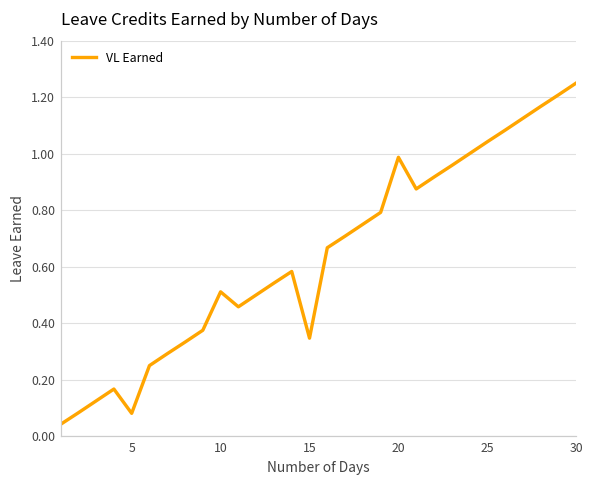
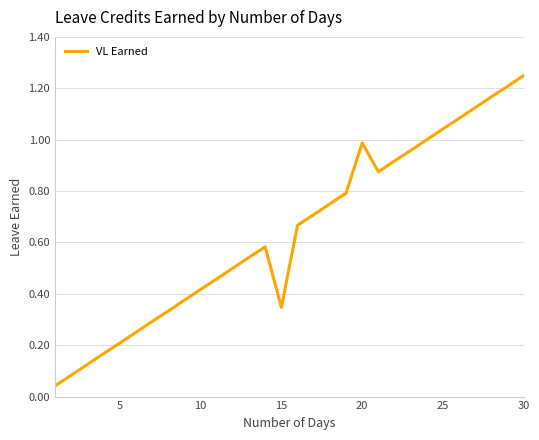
5: 0.08 -> 0.21
10: 0.51 -> 0.42
